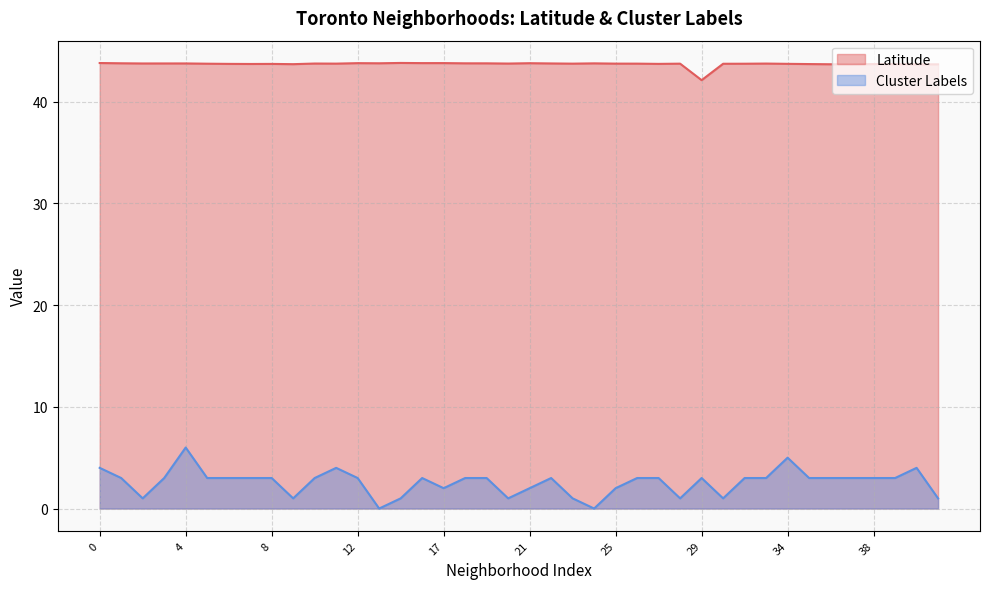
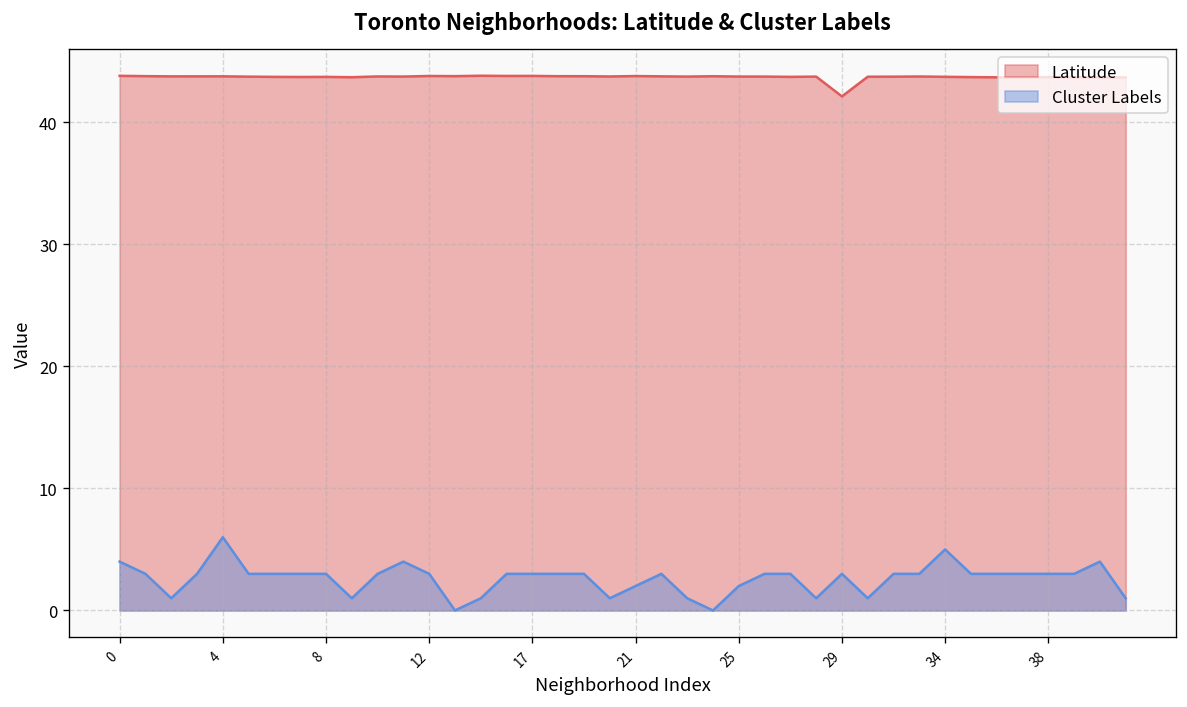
Cluster Labels, 17: 2 -> 3
